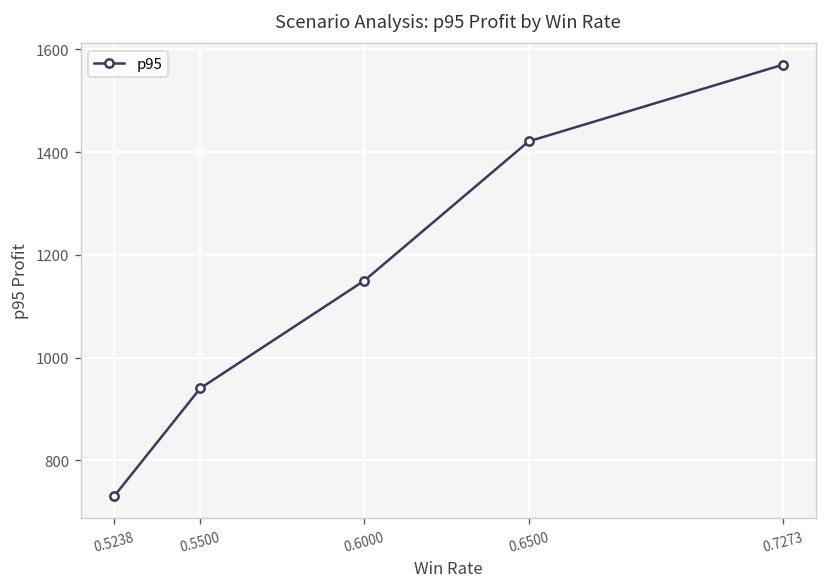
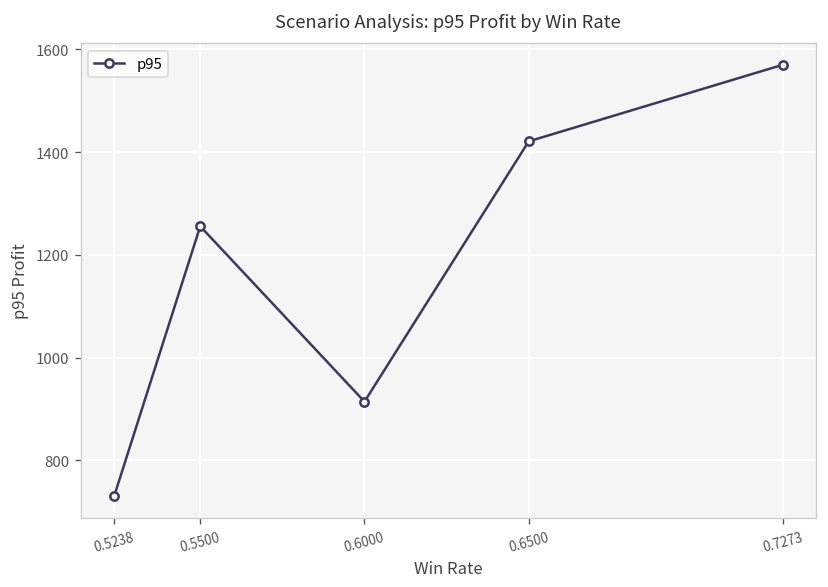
0.5500: 940 -> 1260
0.6000: 1150 -> 910
